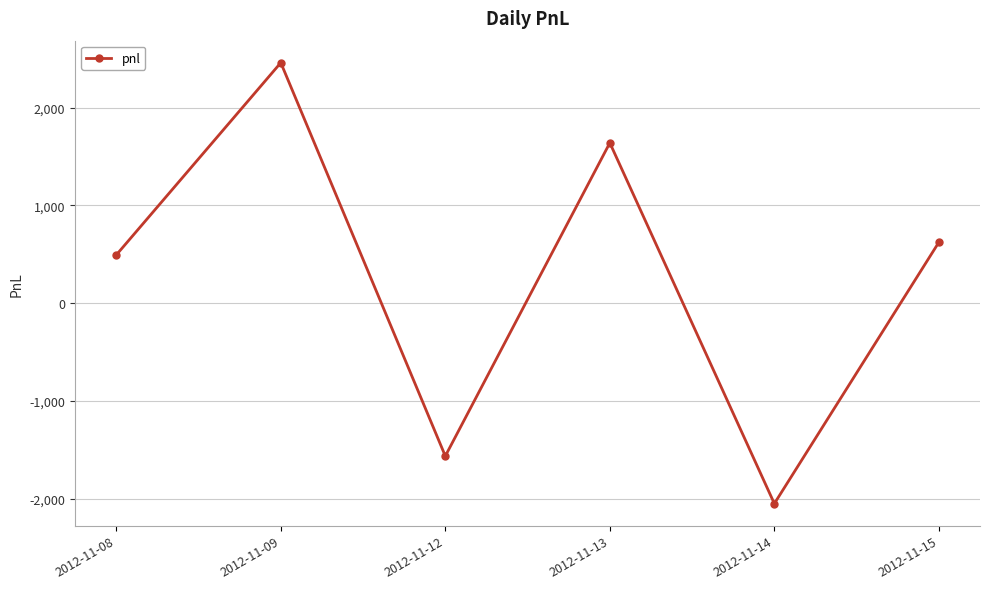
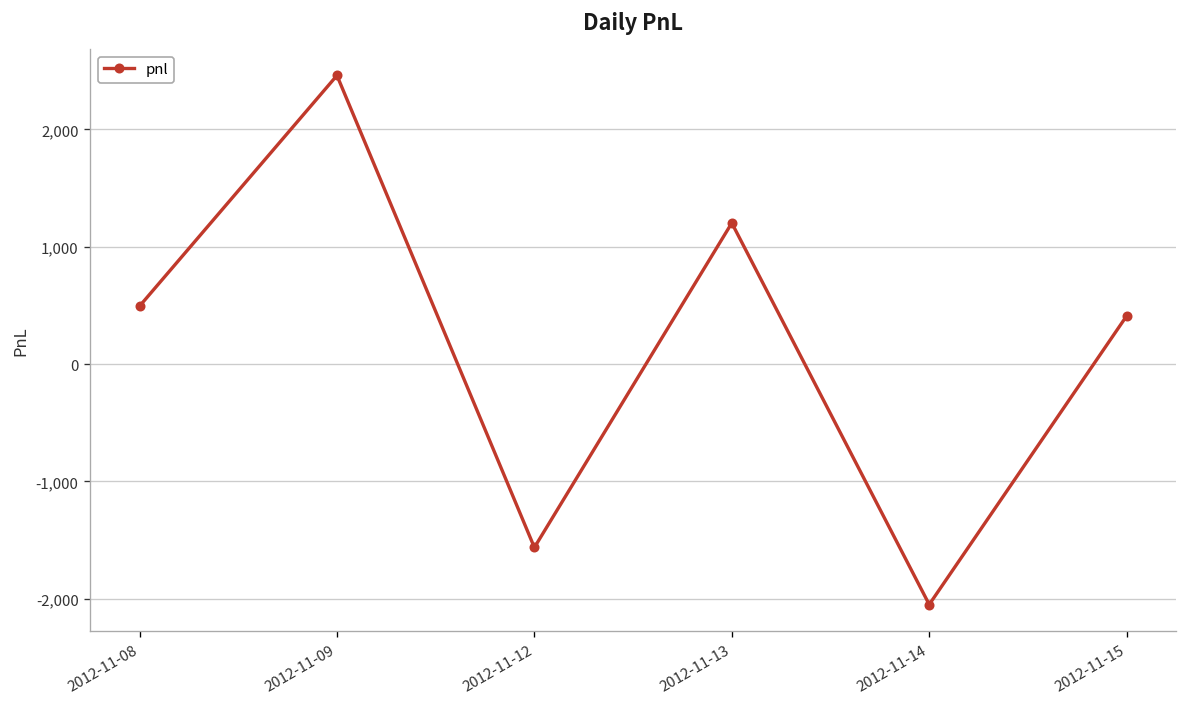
2012-11-13: 1,600 -> 1,200
2012-11-15: 600 -> 400
